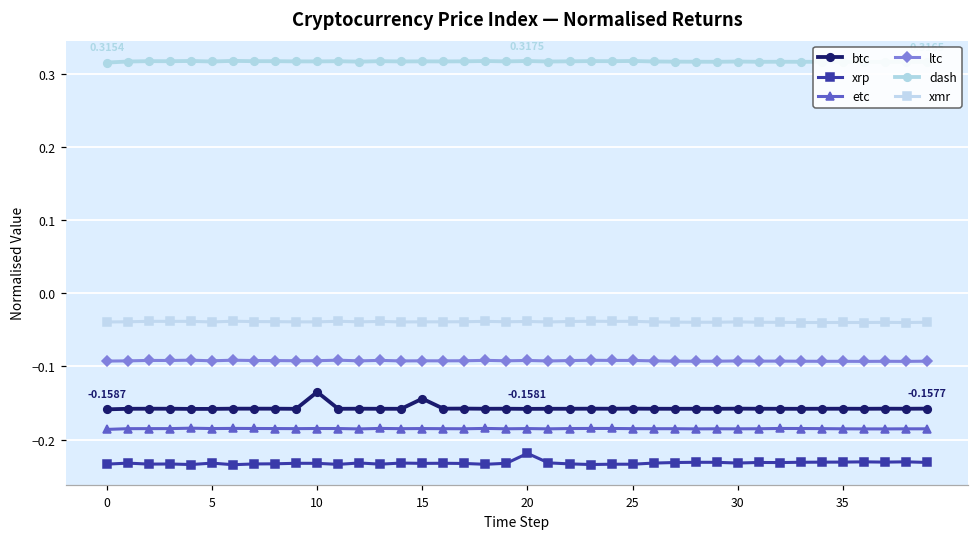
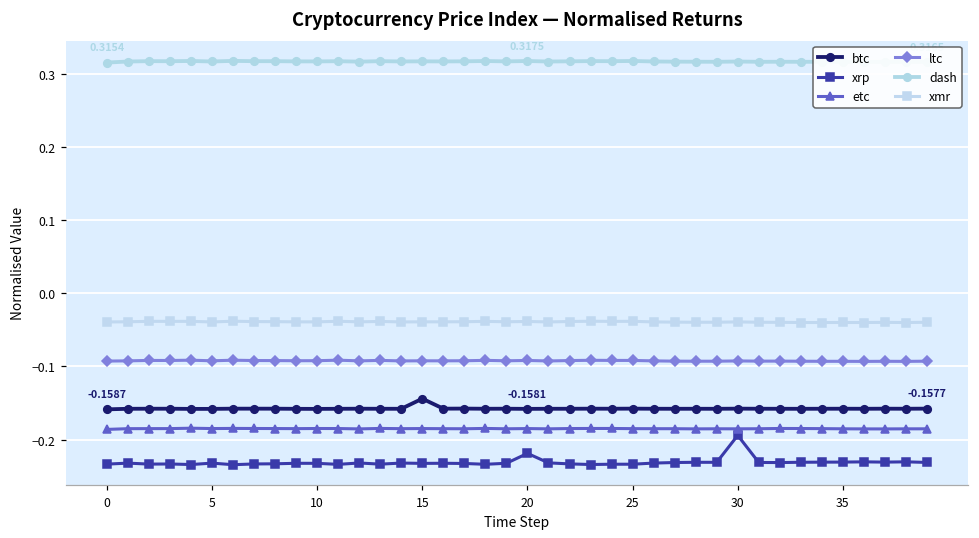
btc, 10: -0.13 -> -0.16
xrp, 30: -0.23 -> -0.19
